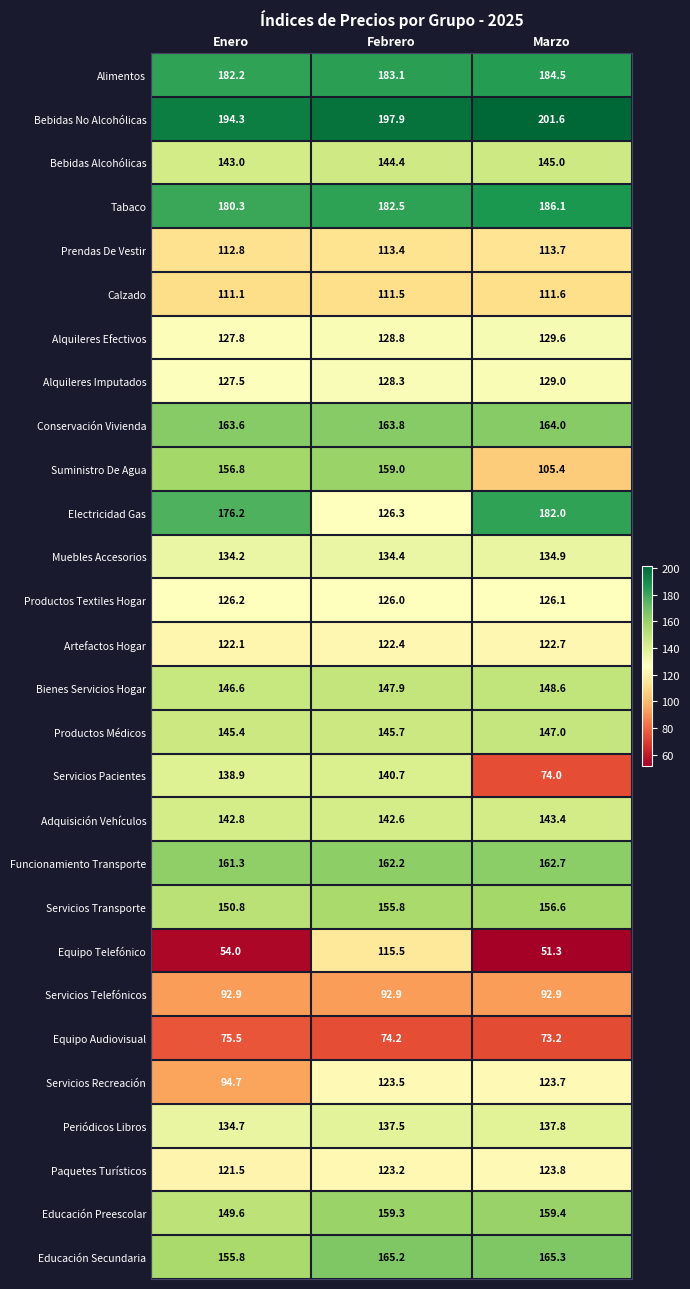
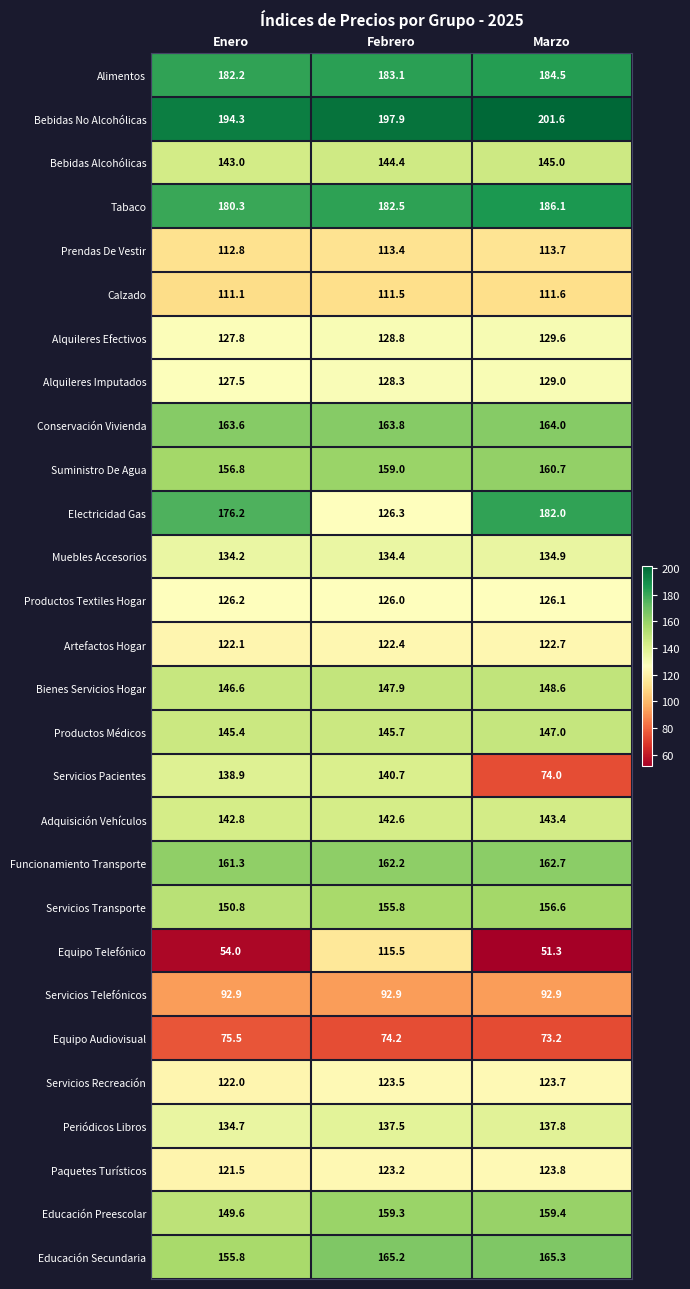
Suministro De Agua, Marzo: 105.4 -> 160.7
Servicios Recreación, Enero: 94.7 -> 122.0
